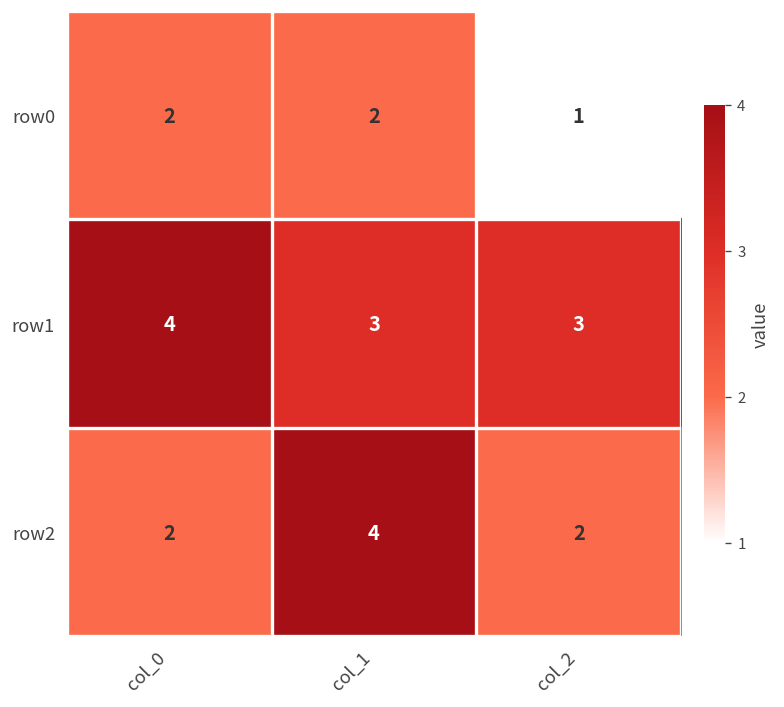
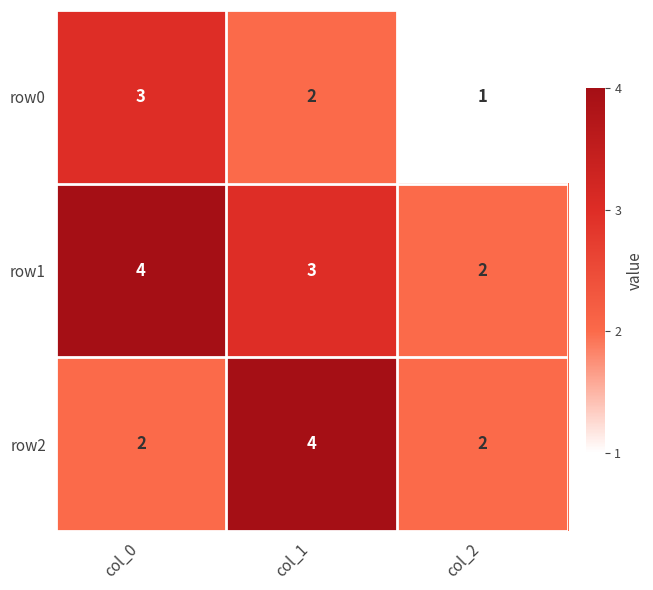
row0, col_0: 2 -> 3
row1, col_2: 3 -> 2
